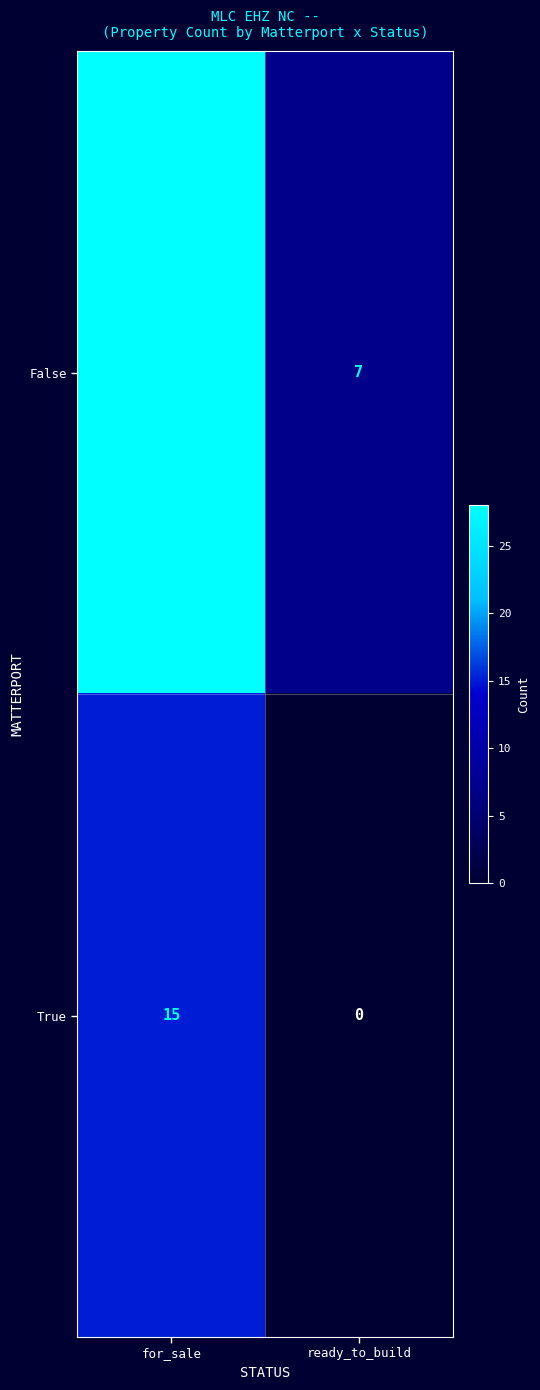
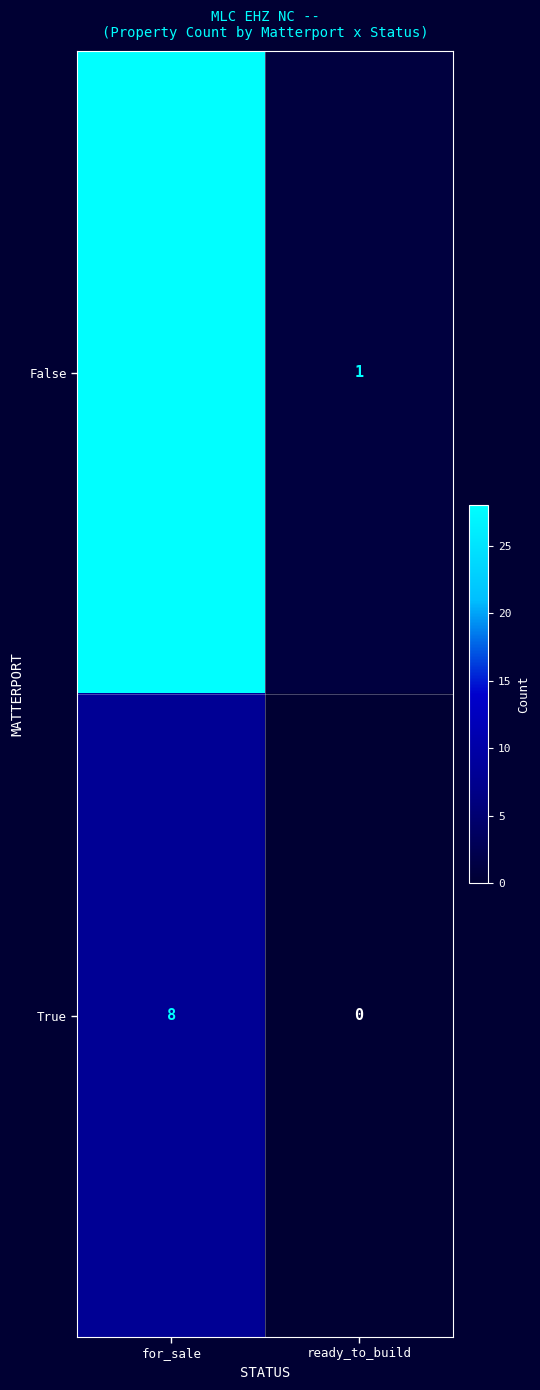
False, ready_to_build: 7 -> 1
True, for_sale: 15 -> 8
